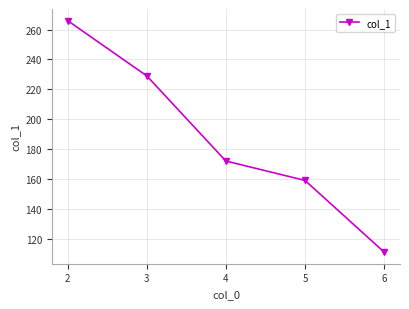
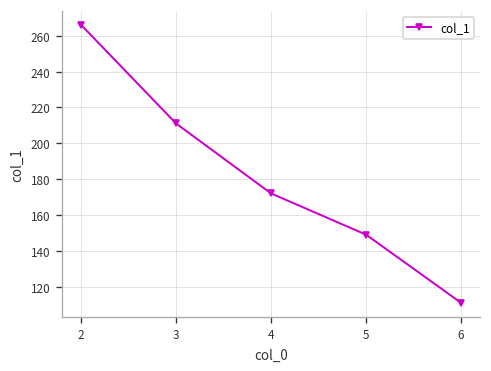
3: 229 -> 211
5: 159 -> 149
